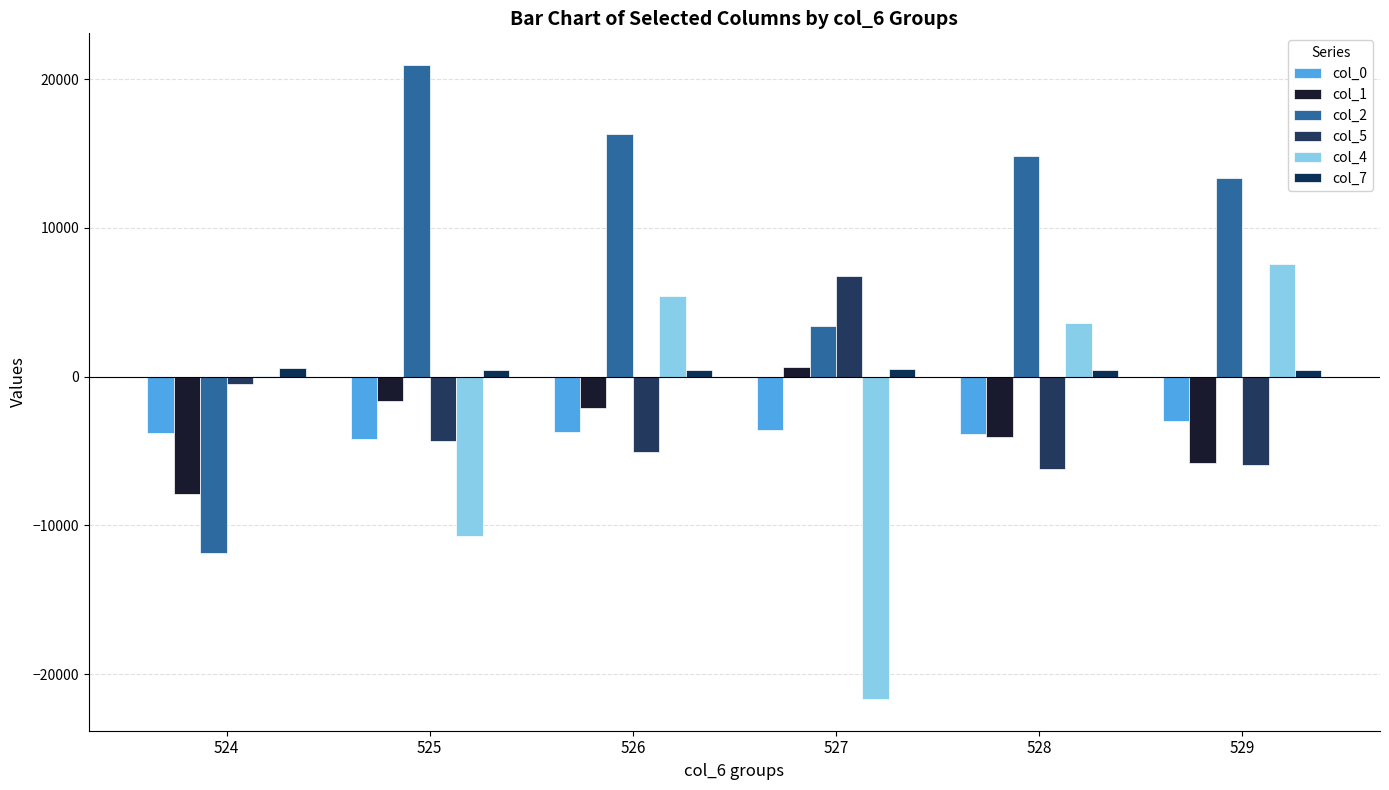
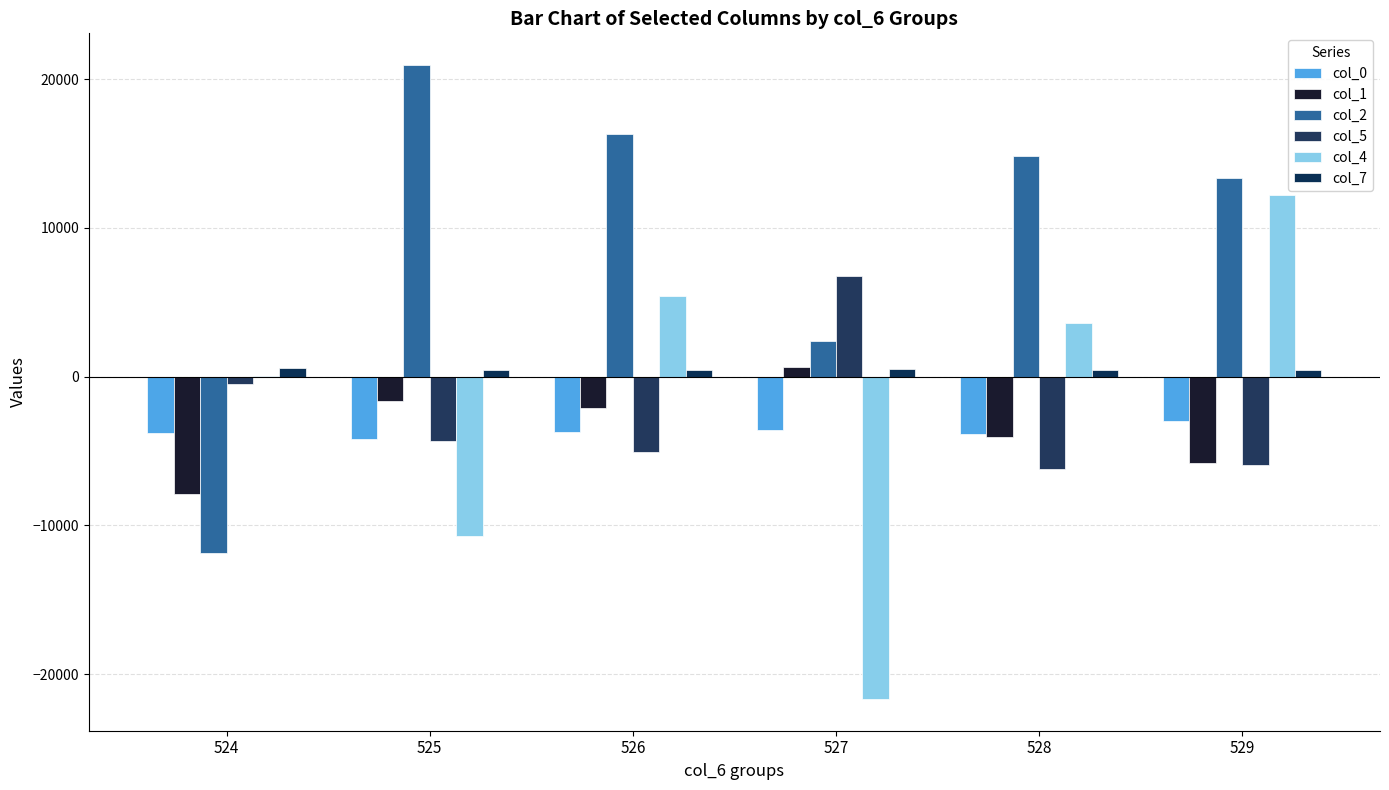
col_2, 527: 3400 -> 2400
col_4, 529: 7600 -> 12200
